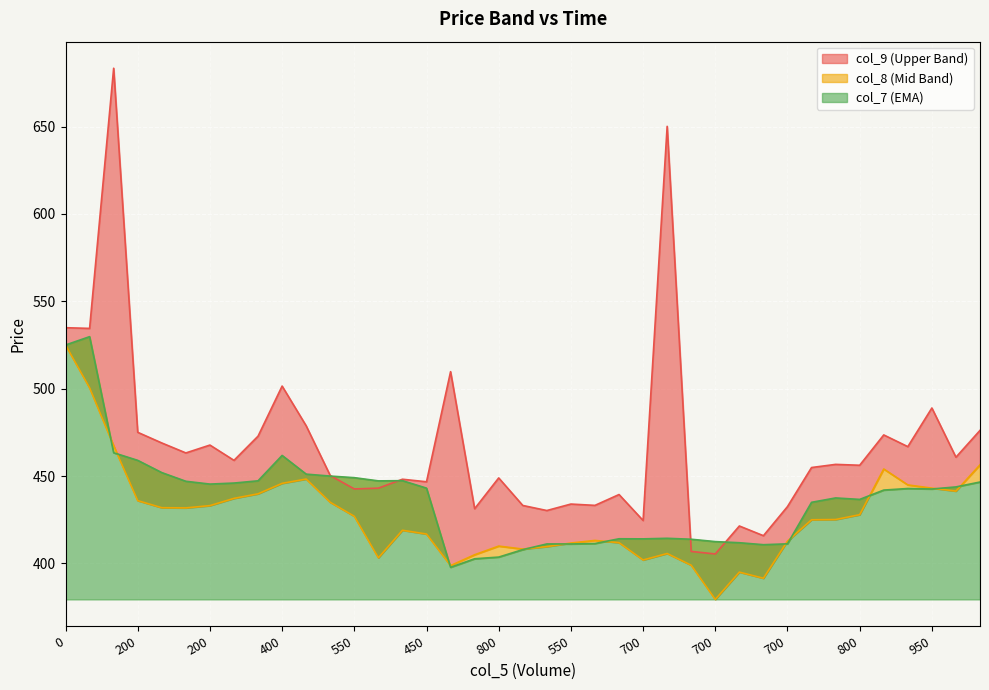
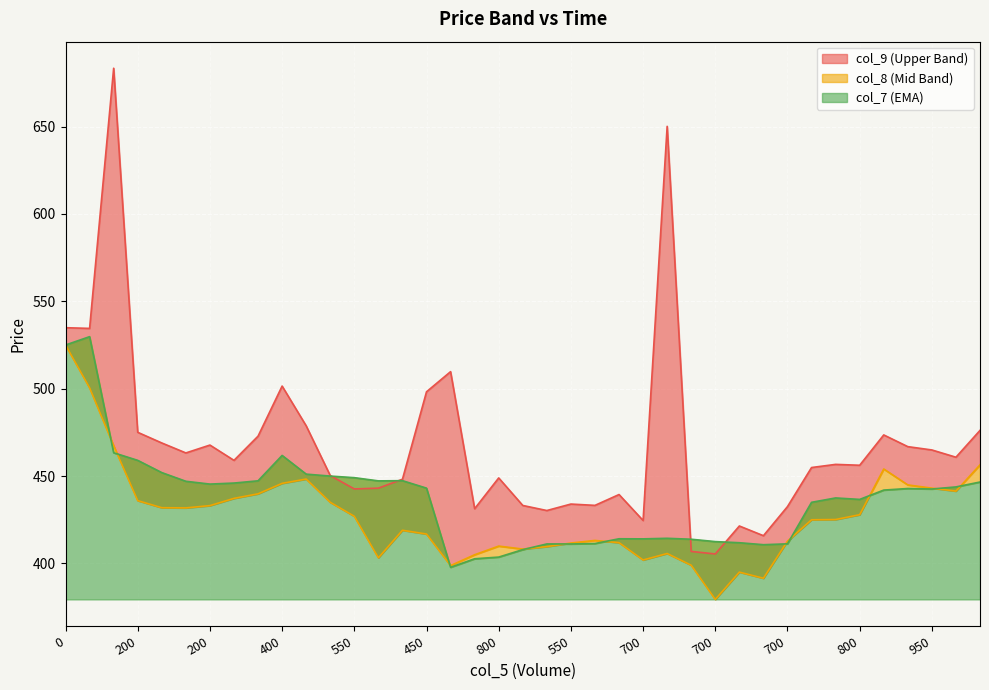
col_9 (Upper Band), 450: 447 -> 498
col_9 (Upper Band), 950: 489 -> 465
